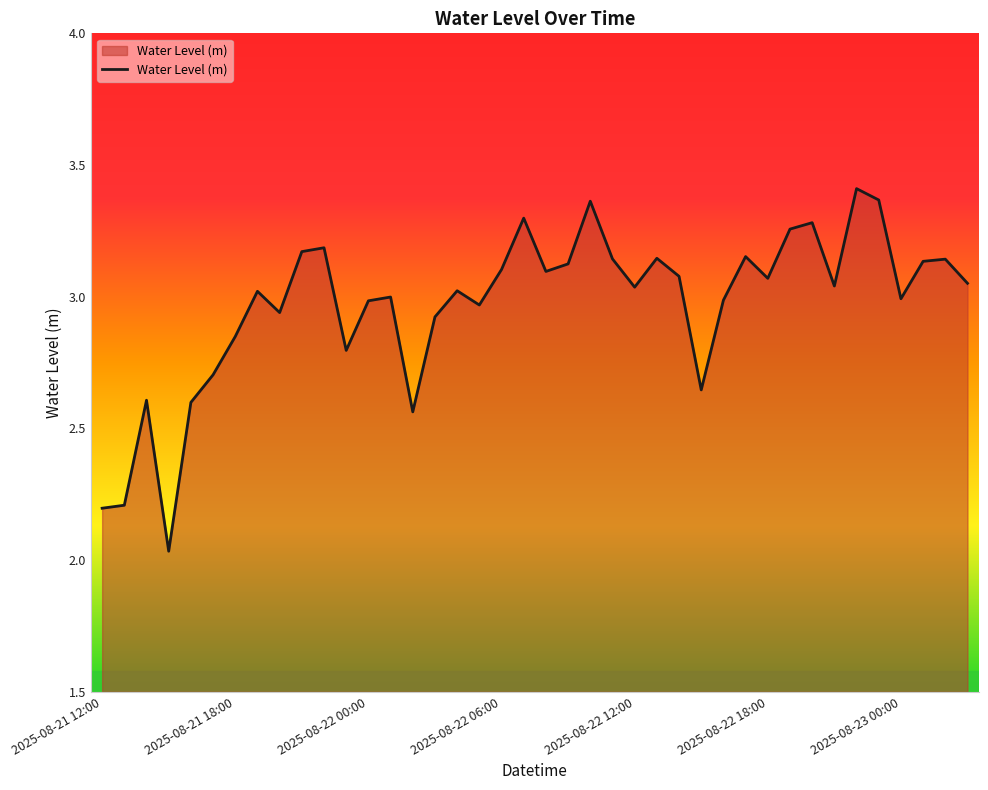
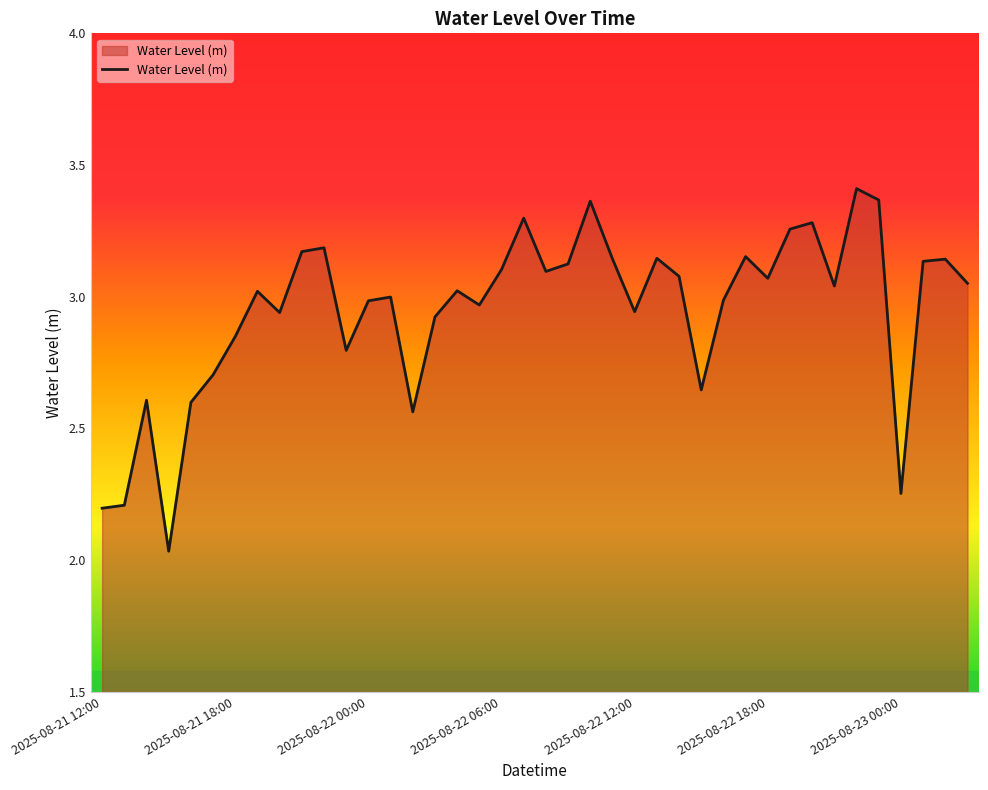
2025-08-22 12:00: 3.04 -> 2.94
2025-08-23 00:00: 2.99 -> 2.25
